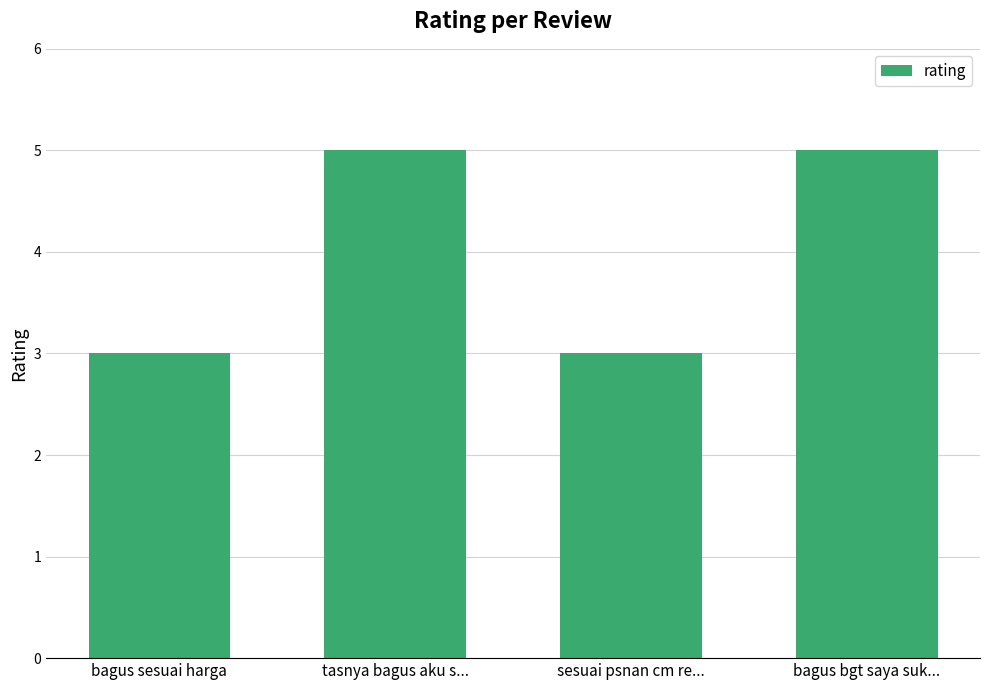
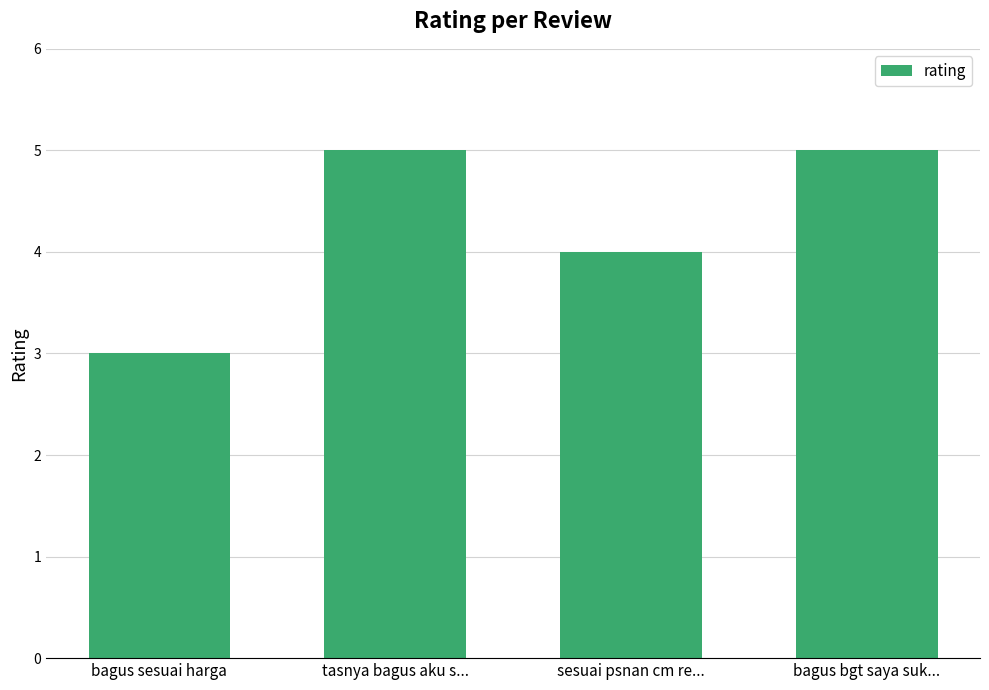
sesuai psnan cm re...: 3 -> 4
